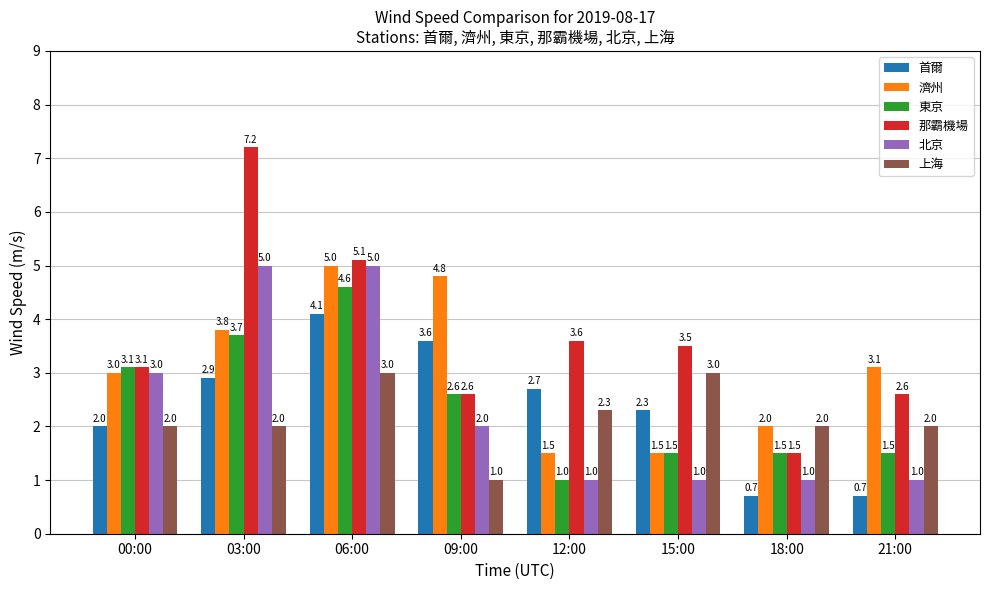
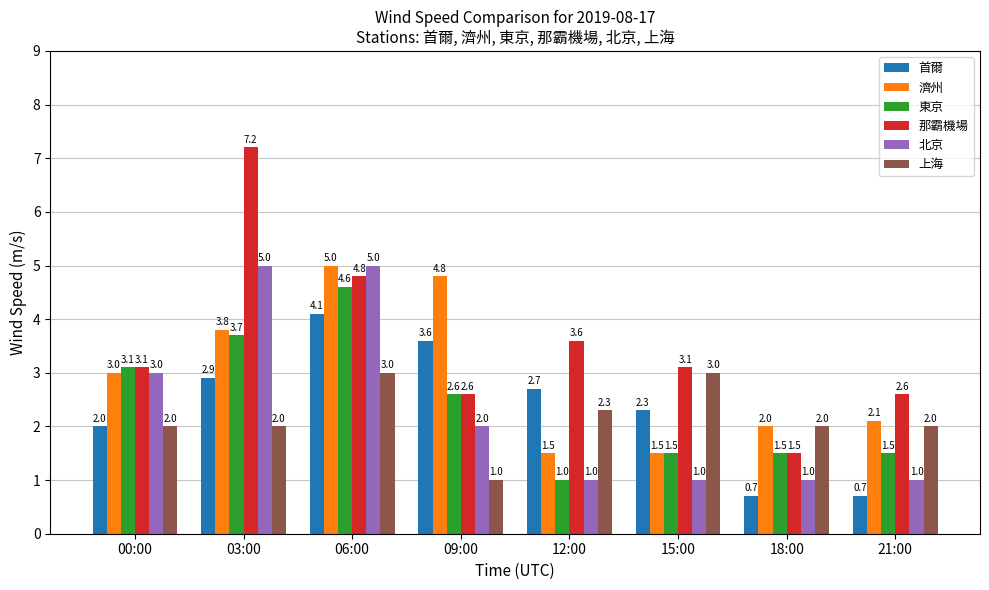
那霸機場, 06:00: 5.1 -> 4.8
那霸機場, 15:00: 3.5 -> 3.1
濟州, 21:00: 3.1 -> 2.1
